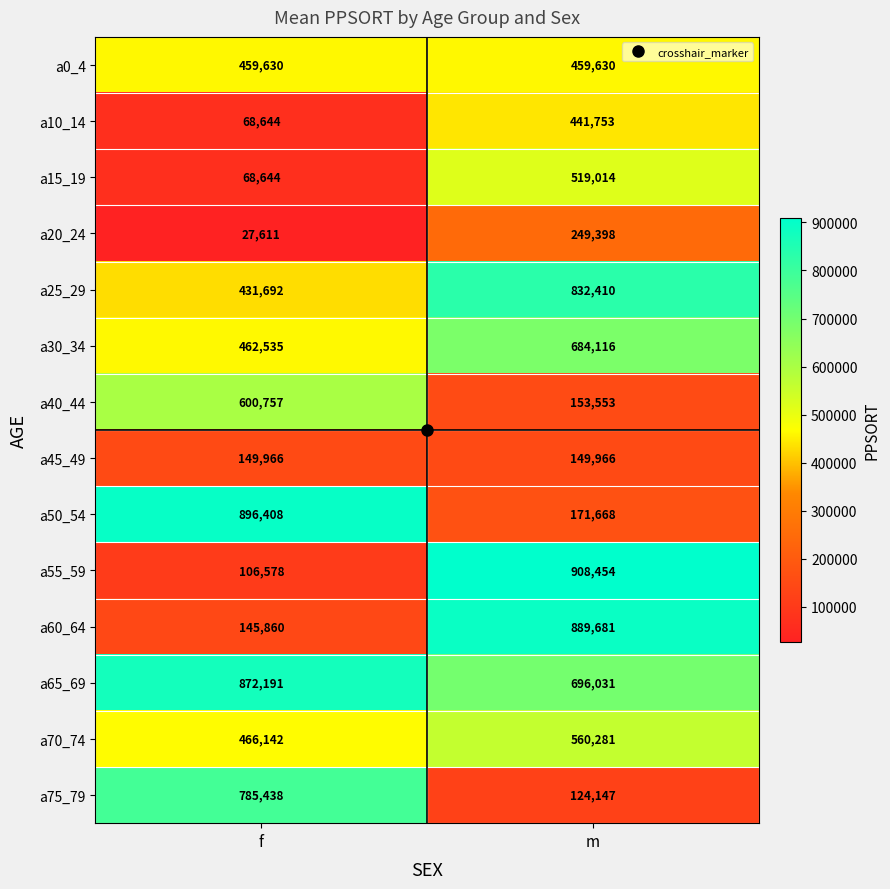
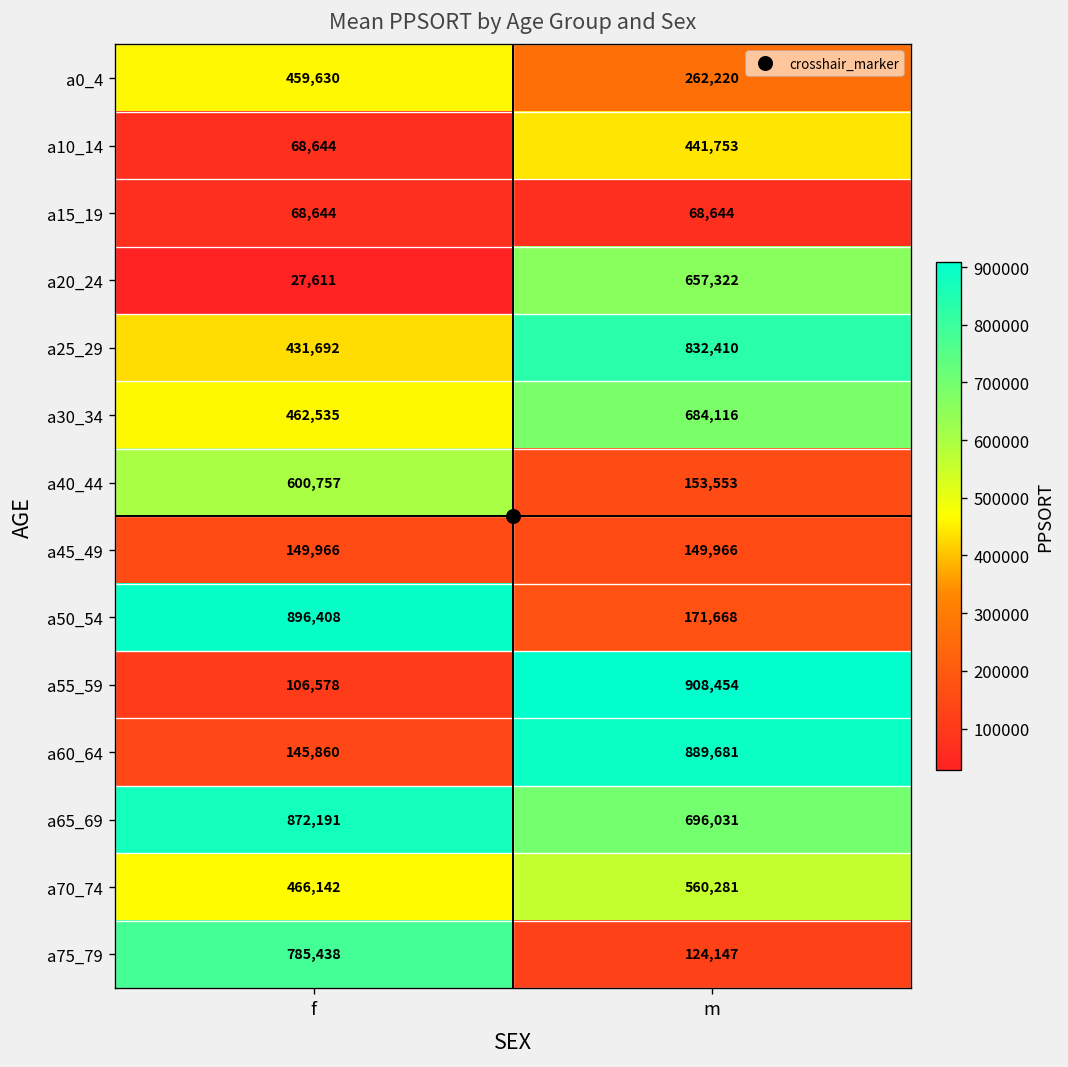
a0_4, m: 459,630 -> 262,220
a15_19, m: 519,014 -> 68,644
a20_24, m: 249,398 -> 657,322
